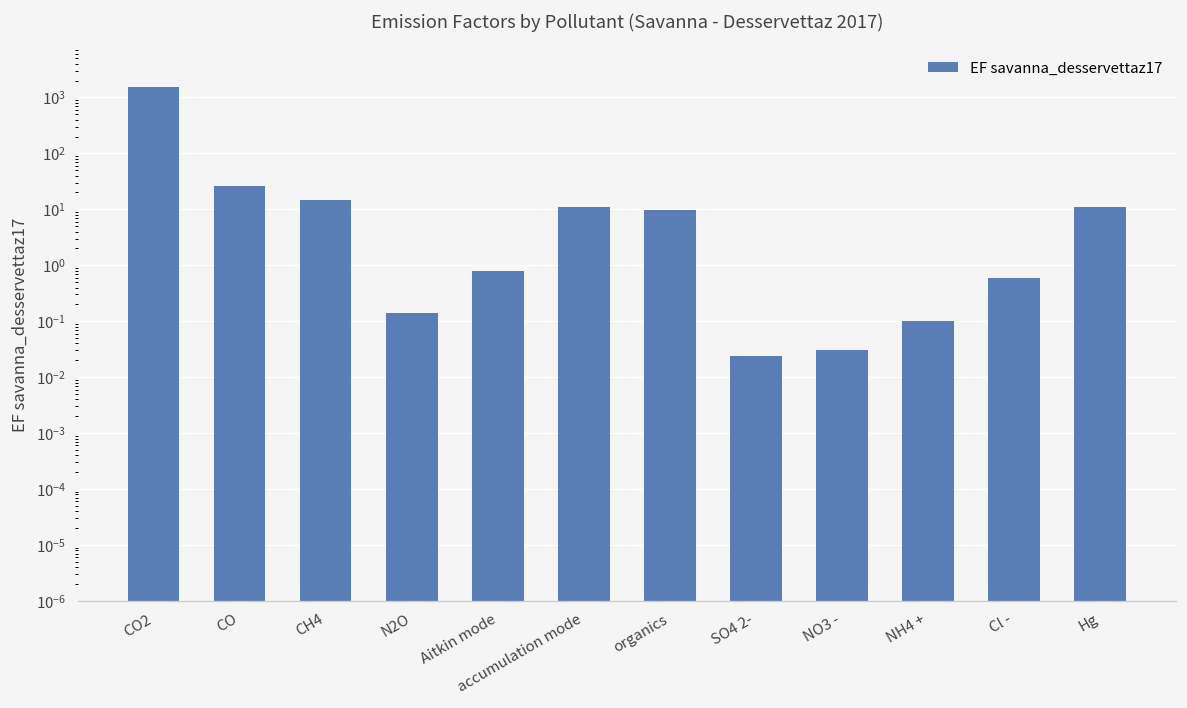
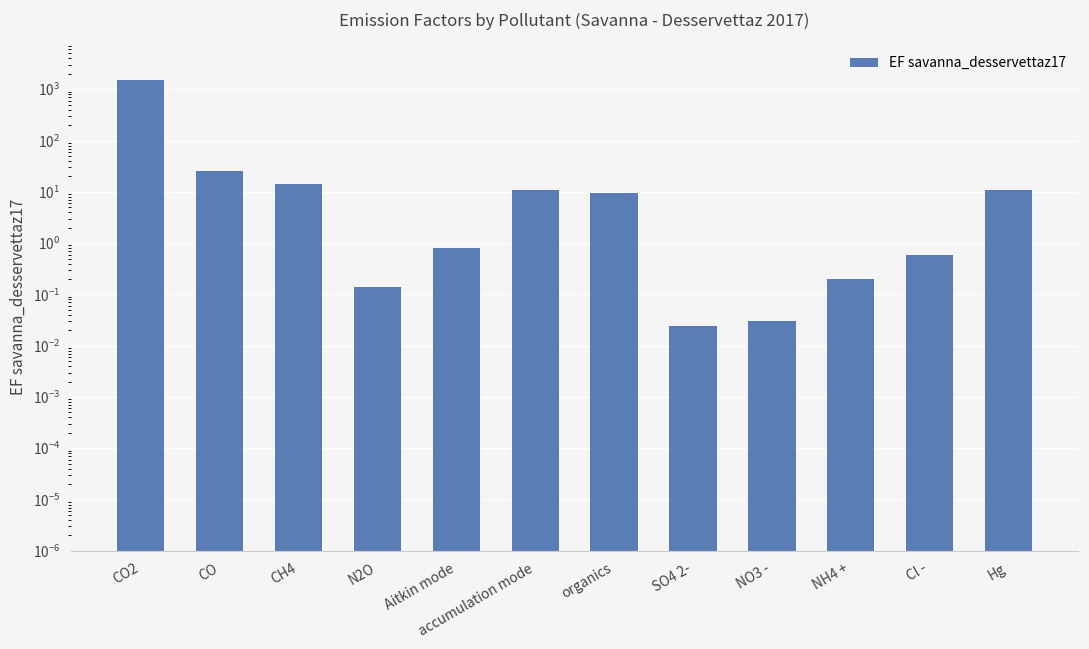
NH4 +: 0.1 -> 0.2
